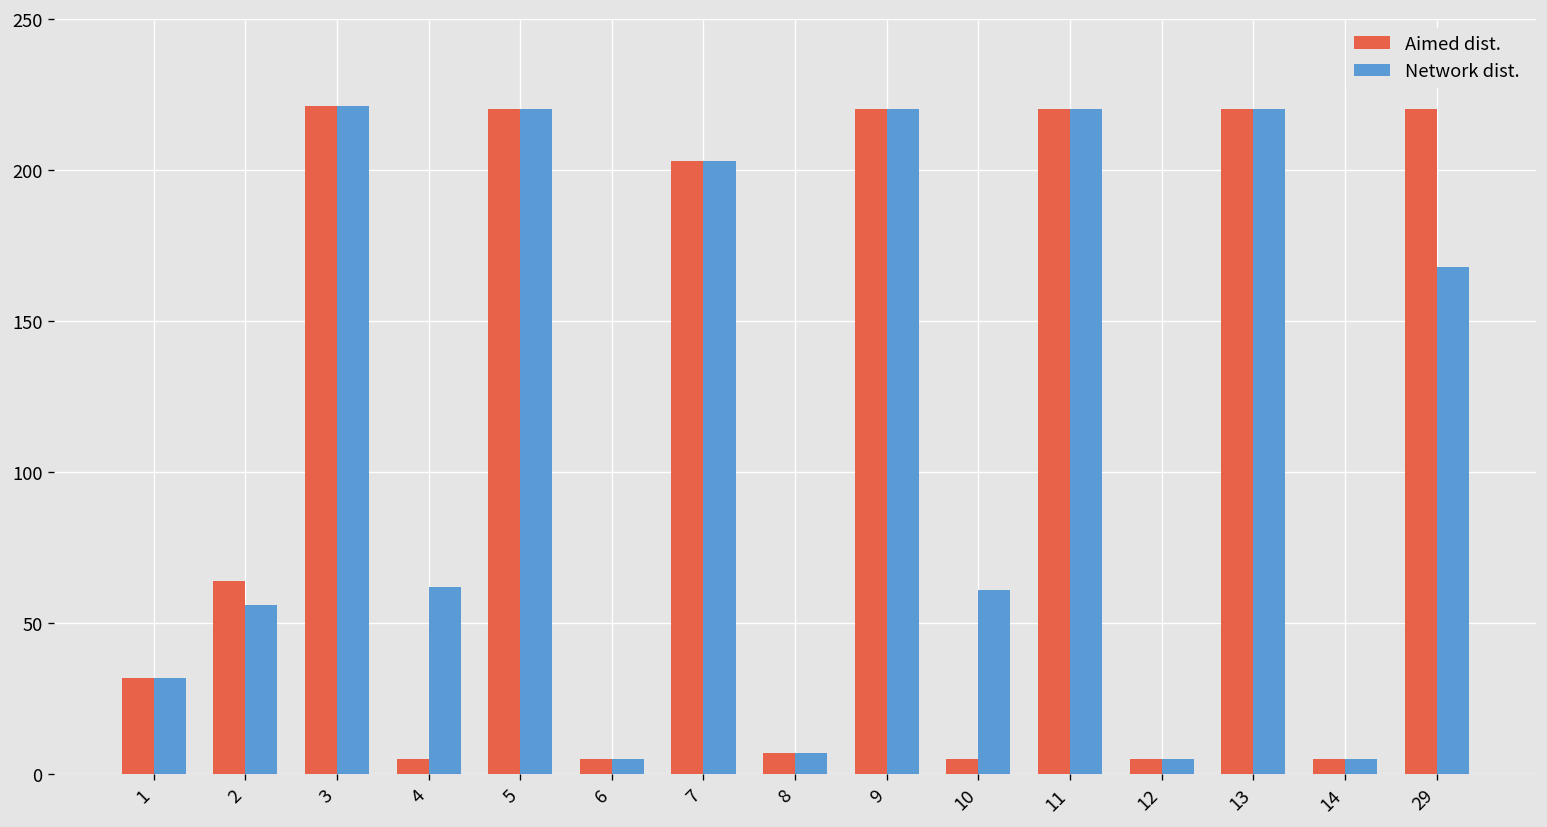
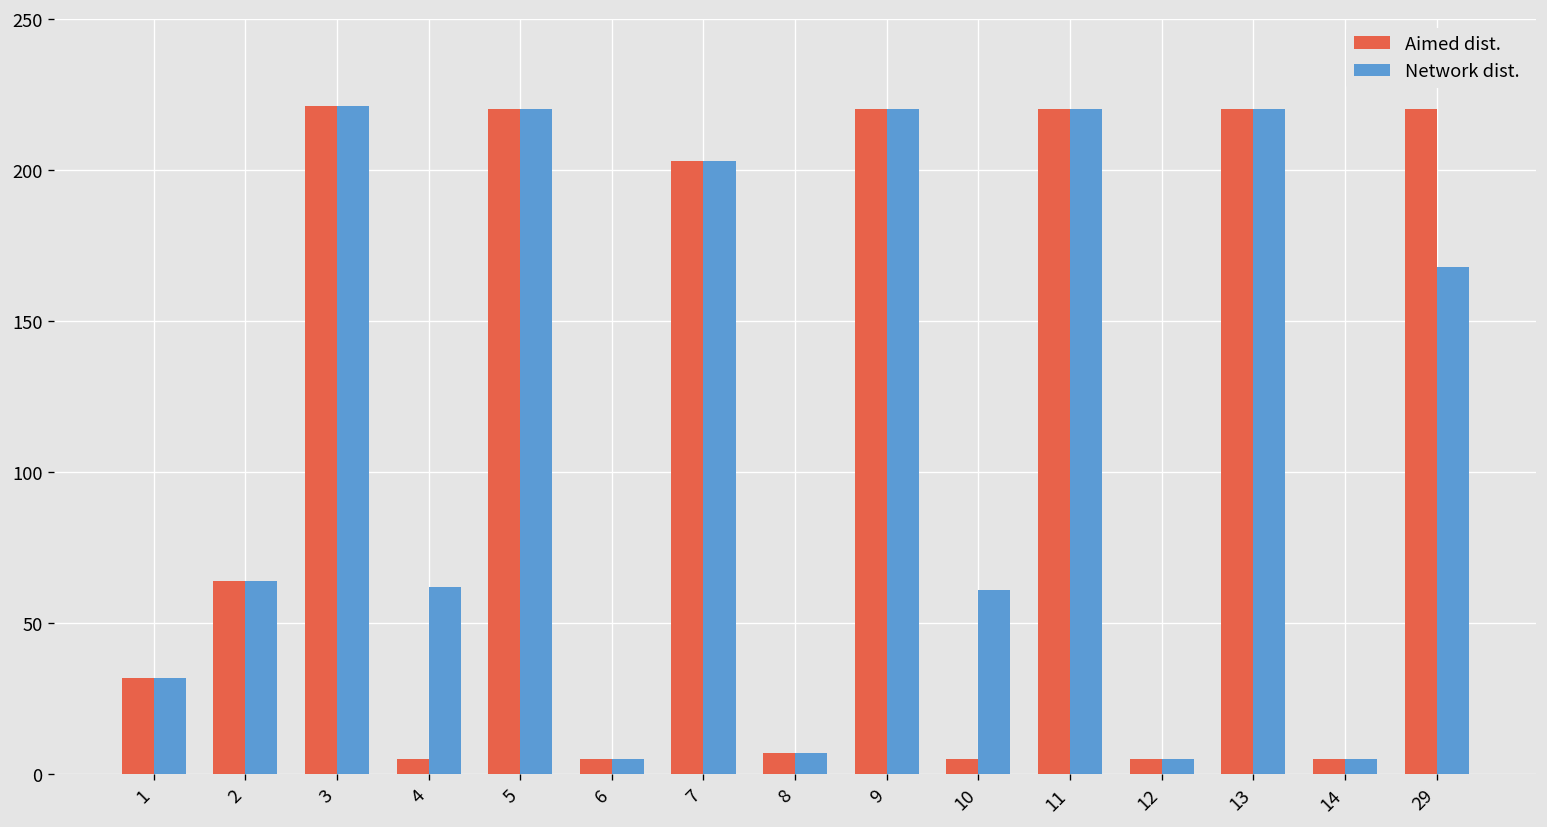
Network dist., 2: 56 -> 64
